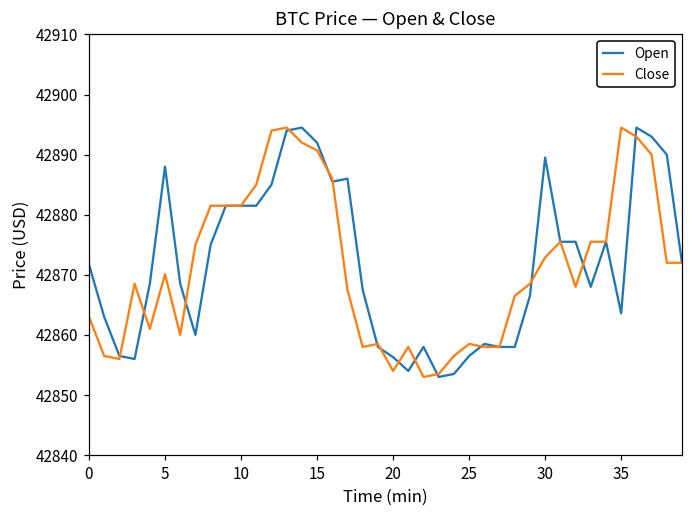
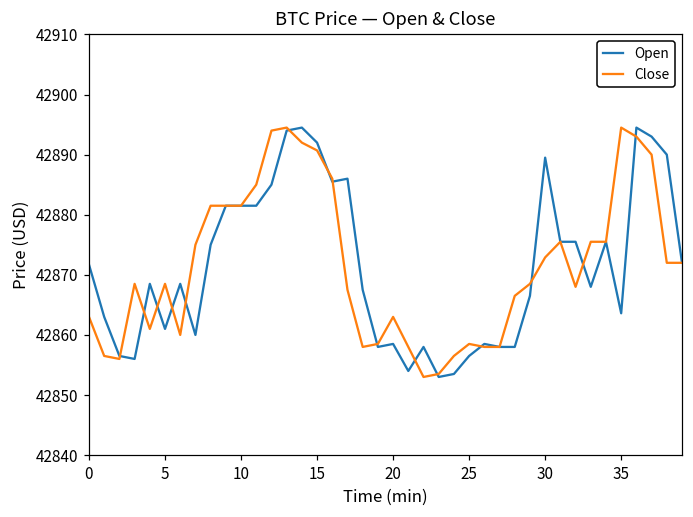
Open, 5: 42888 -> 42861
Close, 5: 42870 -> 42869
Open, 20: 42856 -> 42859
Close, 20: 42854 -> 42863
